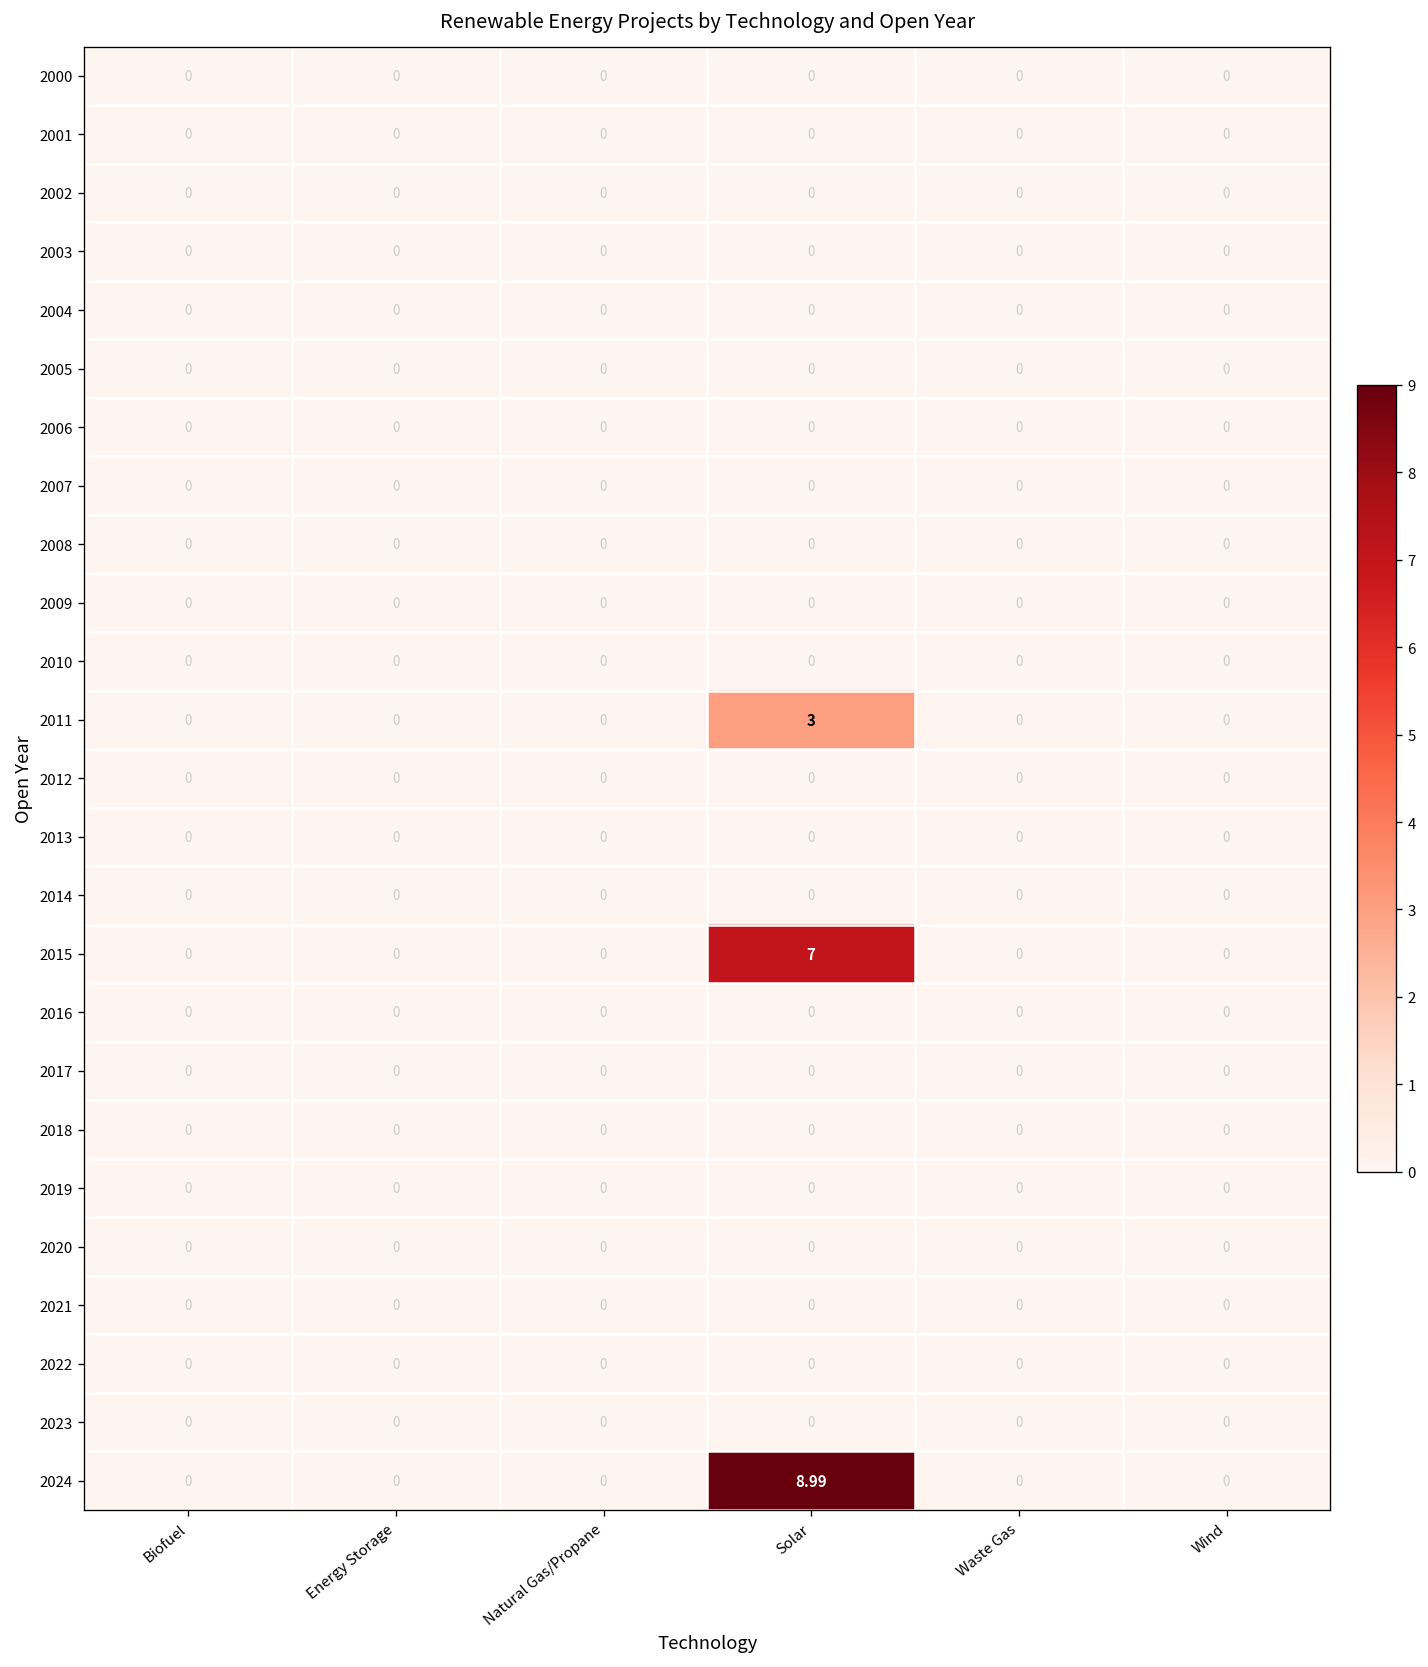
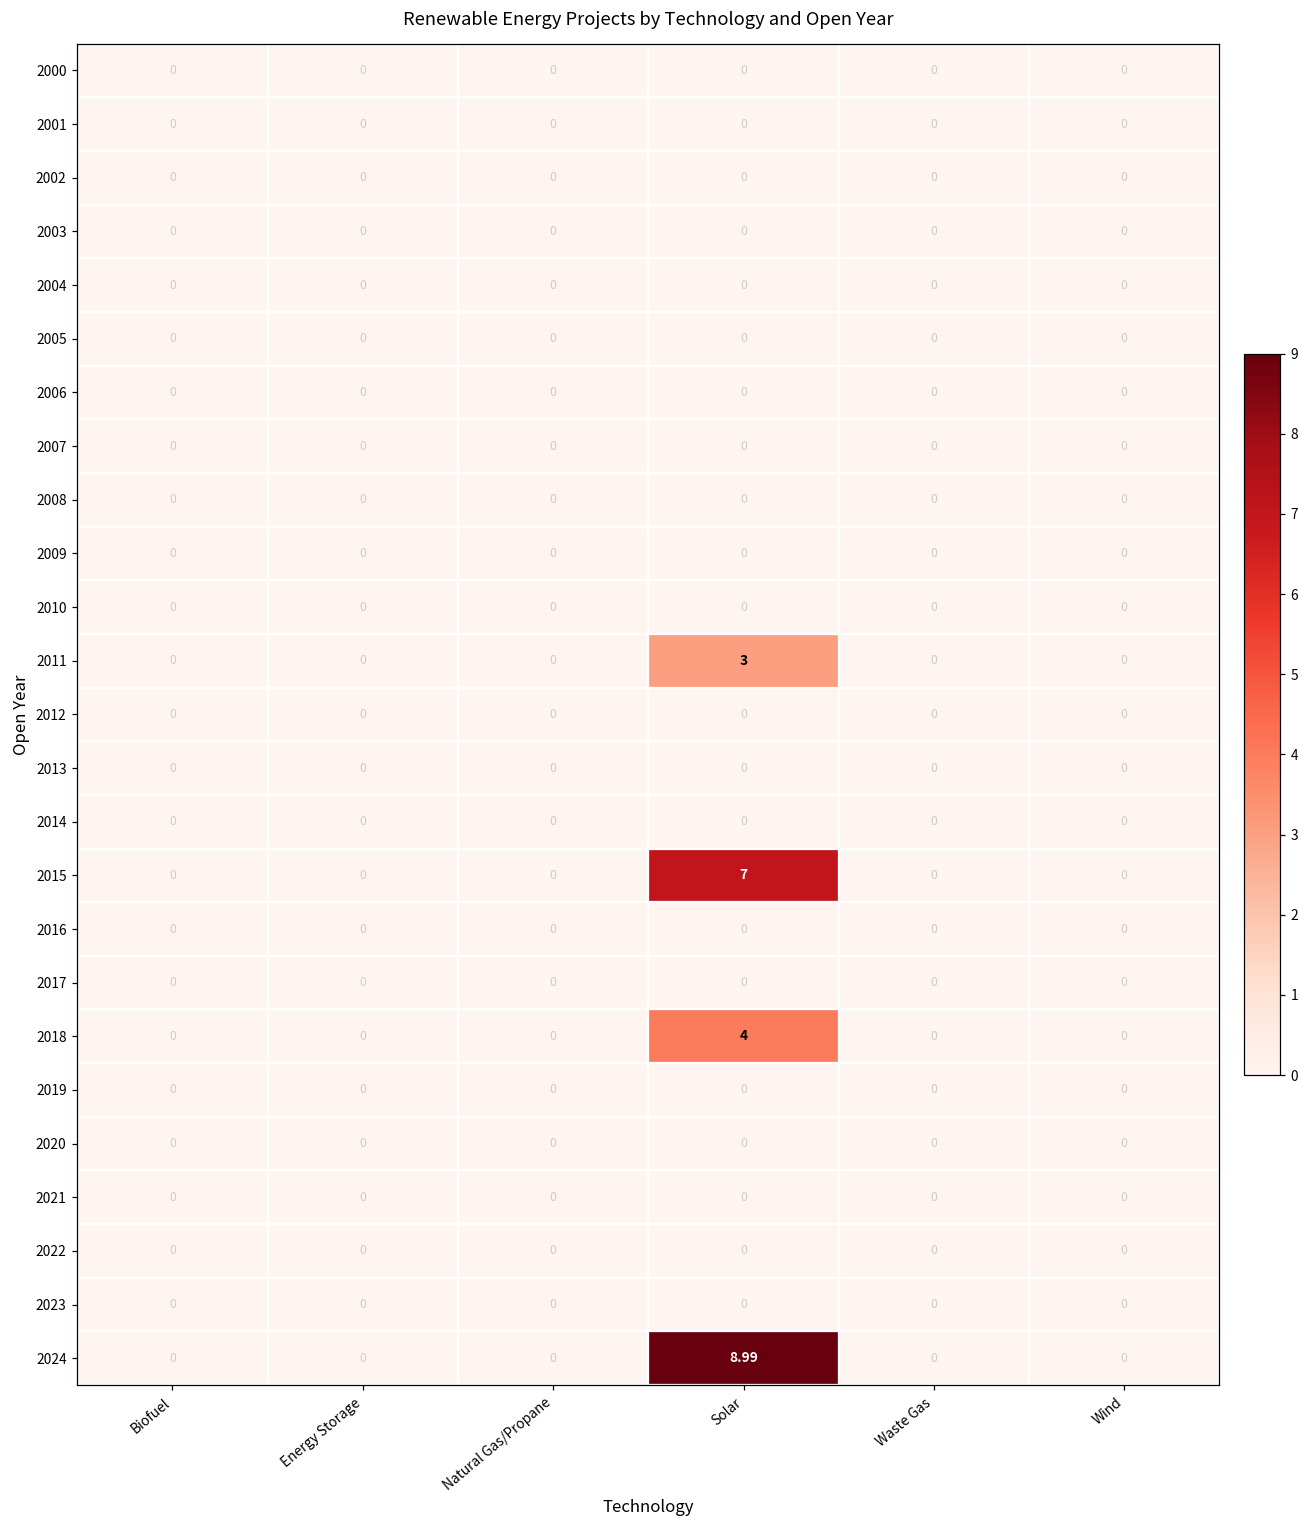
2018, Solar: 0 -> 4
